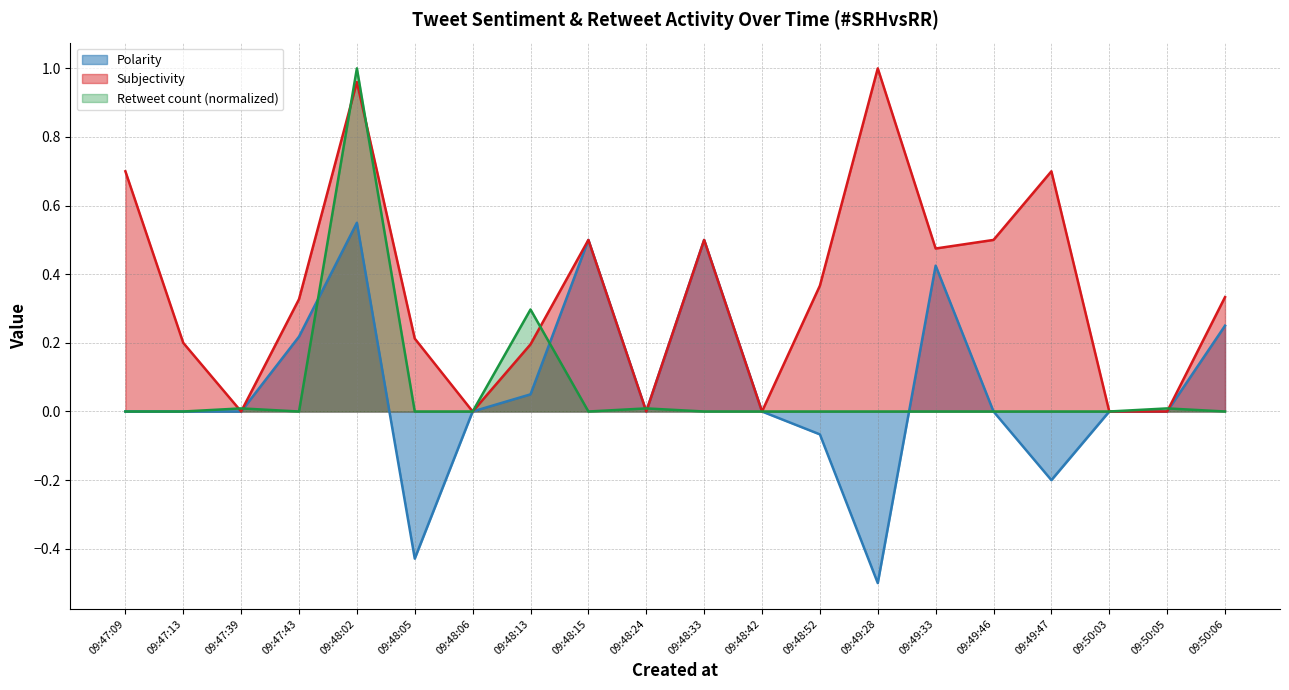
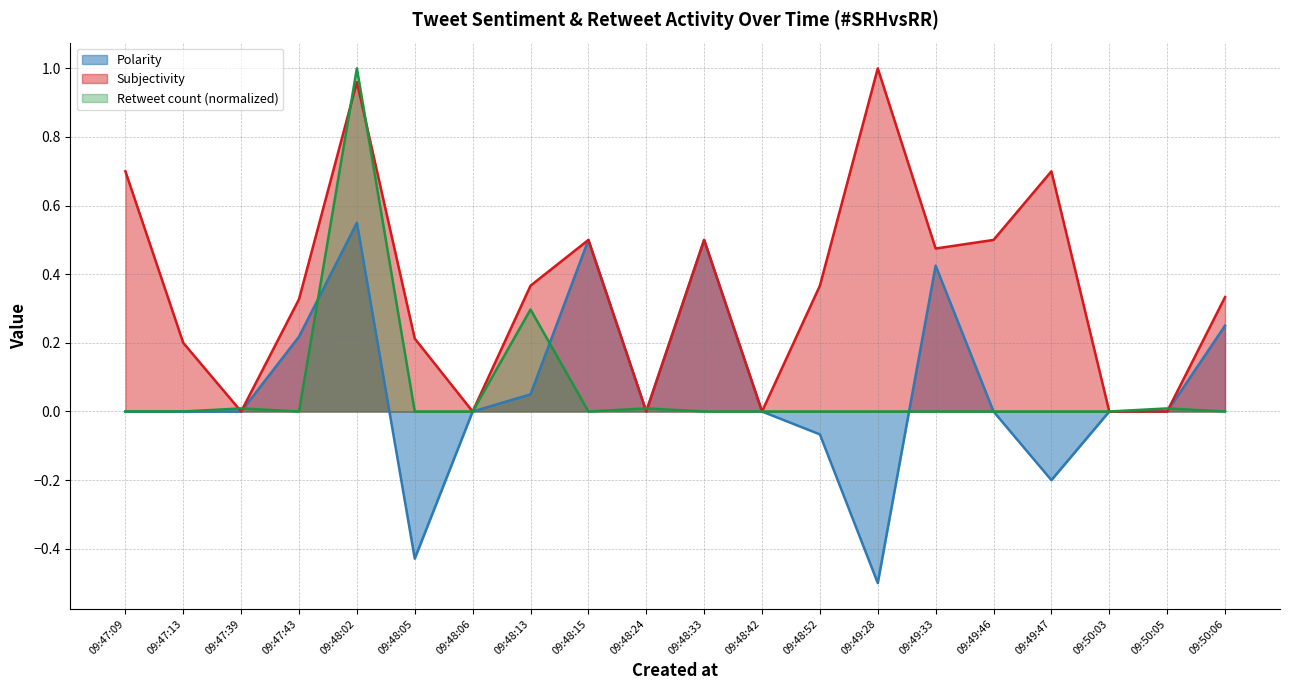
Subjectivity, 09:48:13: 0.20 -> 0.37
